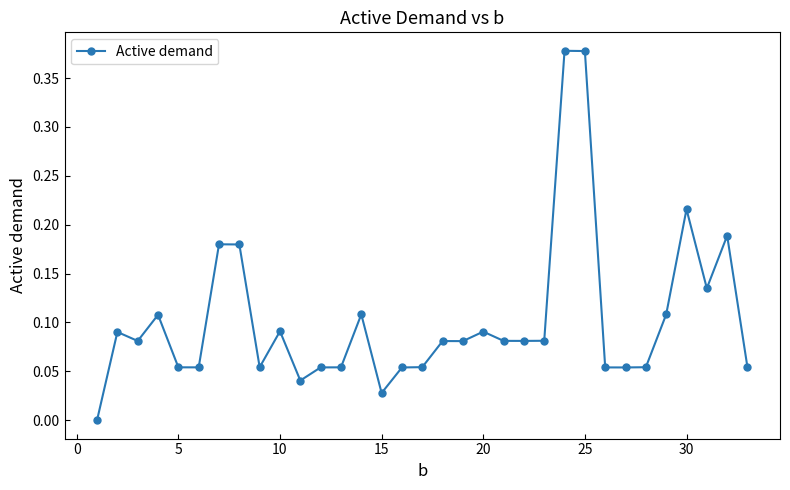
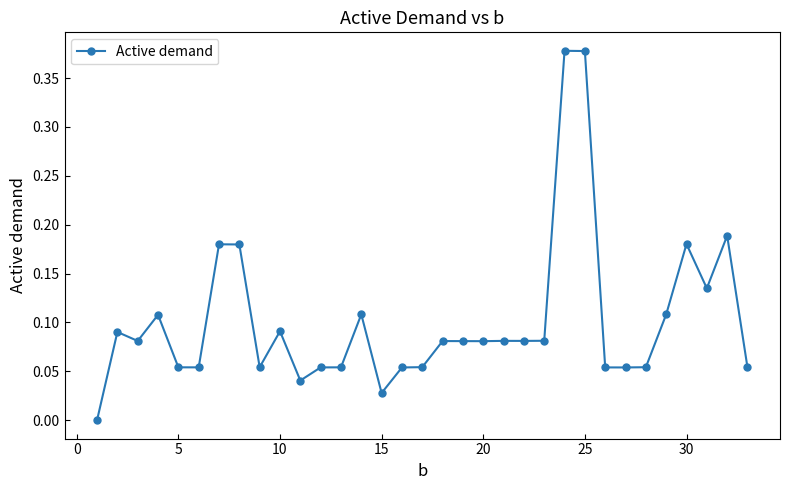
20: 0.09 -> 0.08
30: 0.22 -> 0.18
